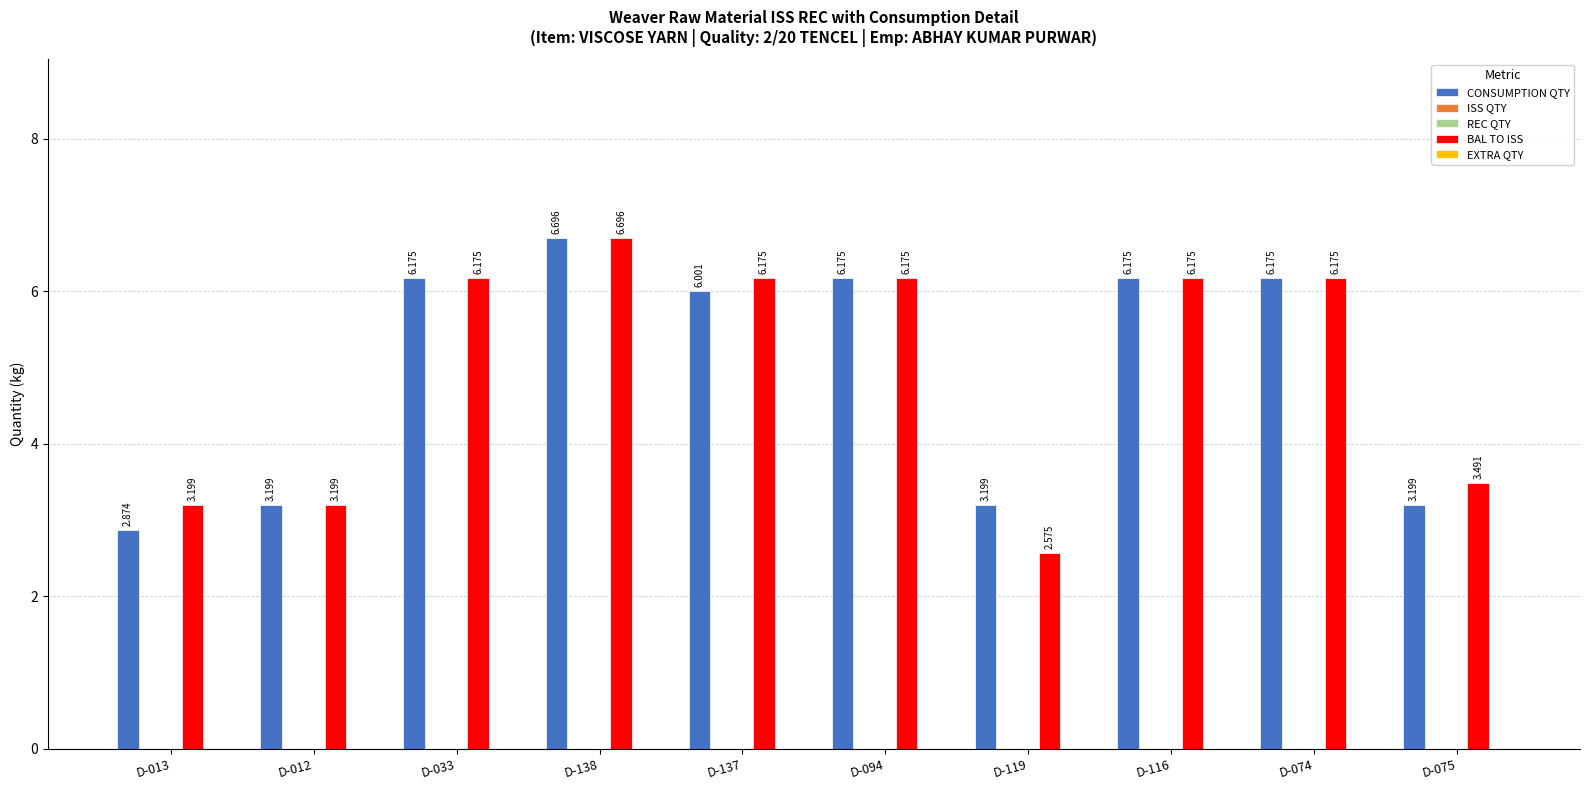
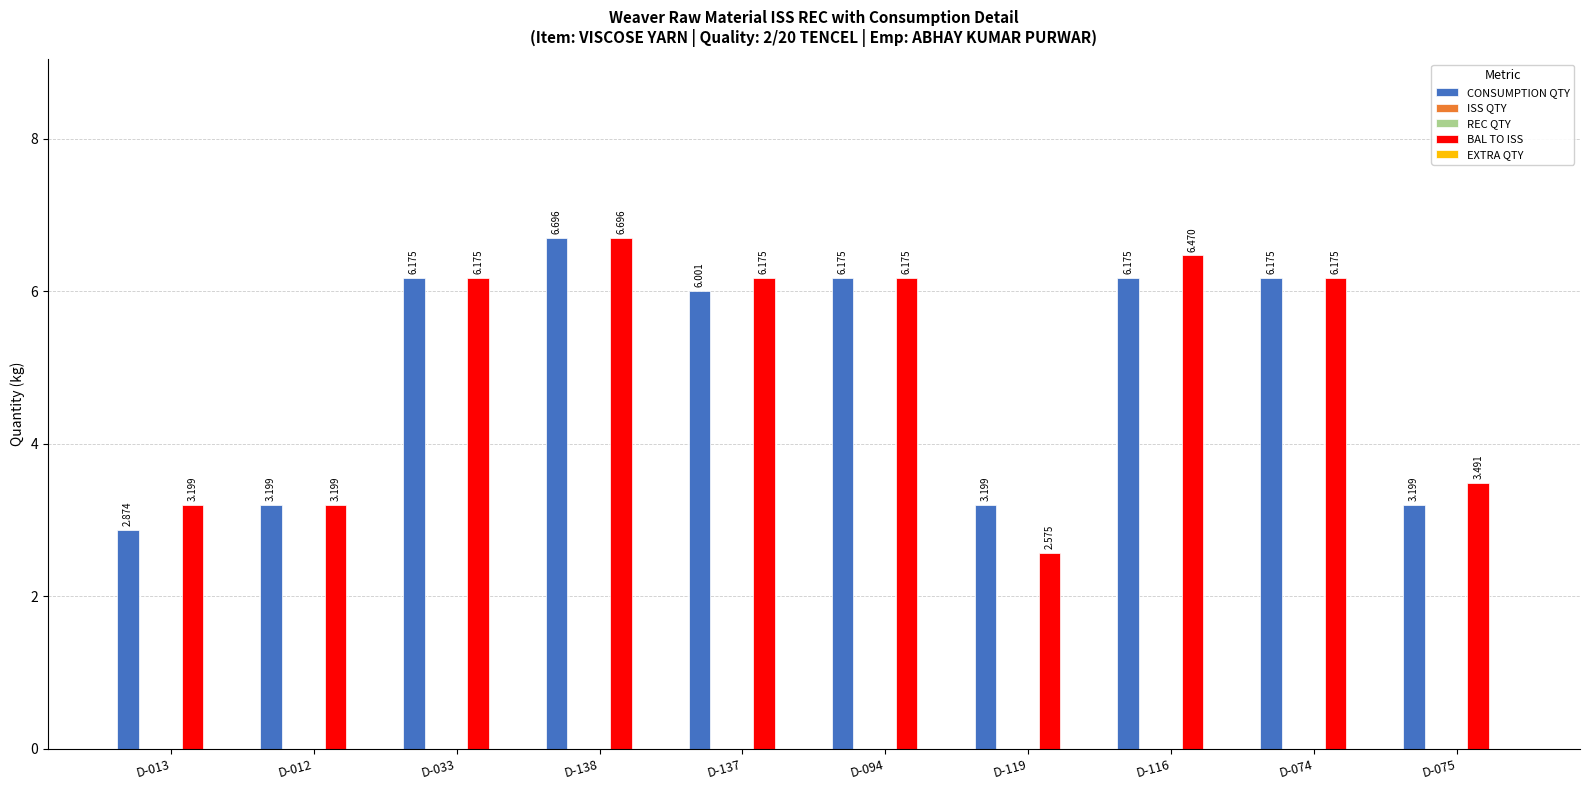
BAL TO ISS, D-116: 6.175 -> 6.470
